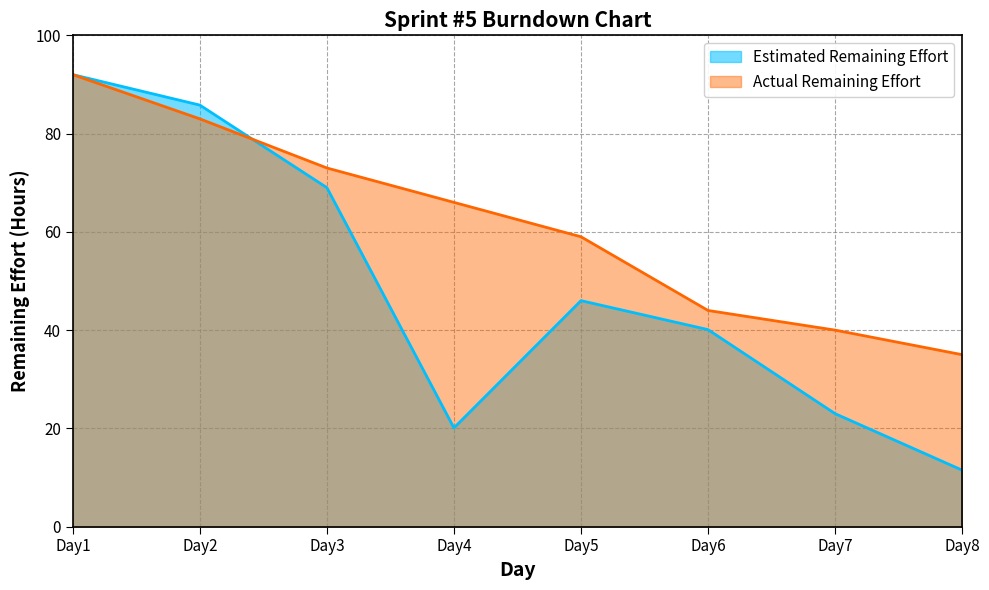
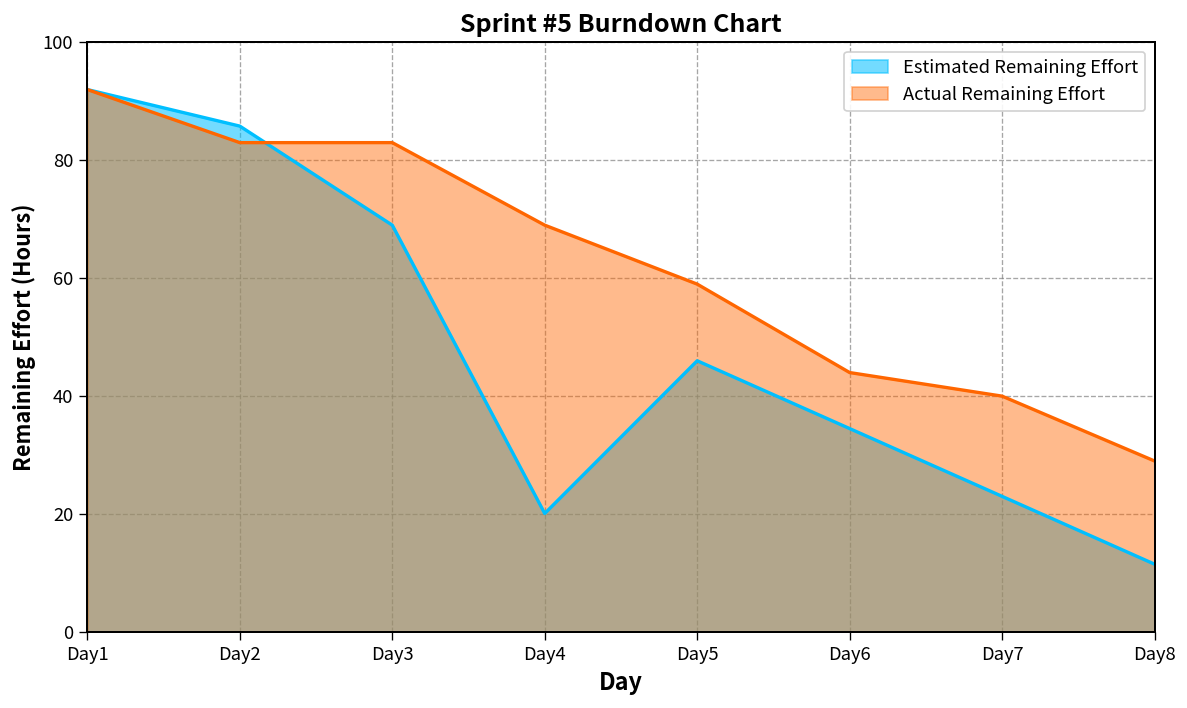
Actual Remaining Effort, Day3: 73 -> 83
Actual Remaining Effort, Day4: 66 -> 69
Estimated Remaining Effort, Day6: 40 -> 35
Actual Remaining Effort, Day8: 35 -> 29
